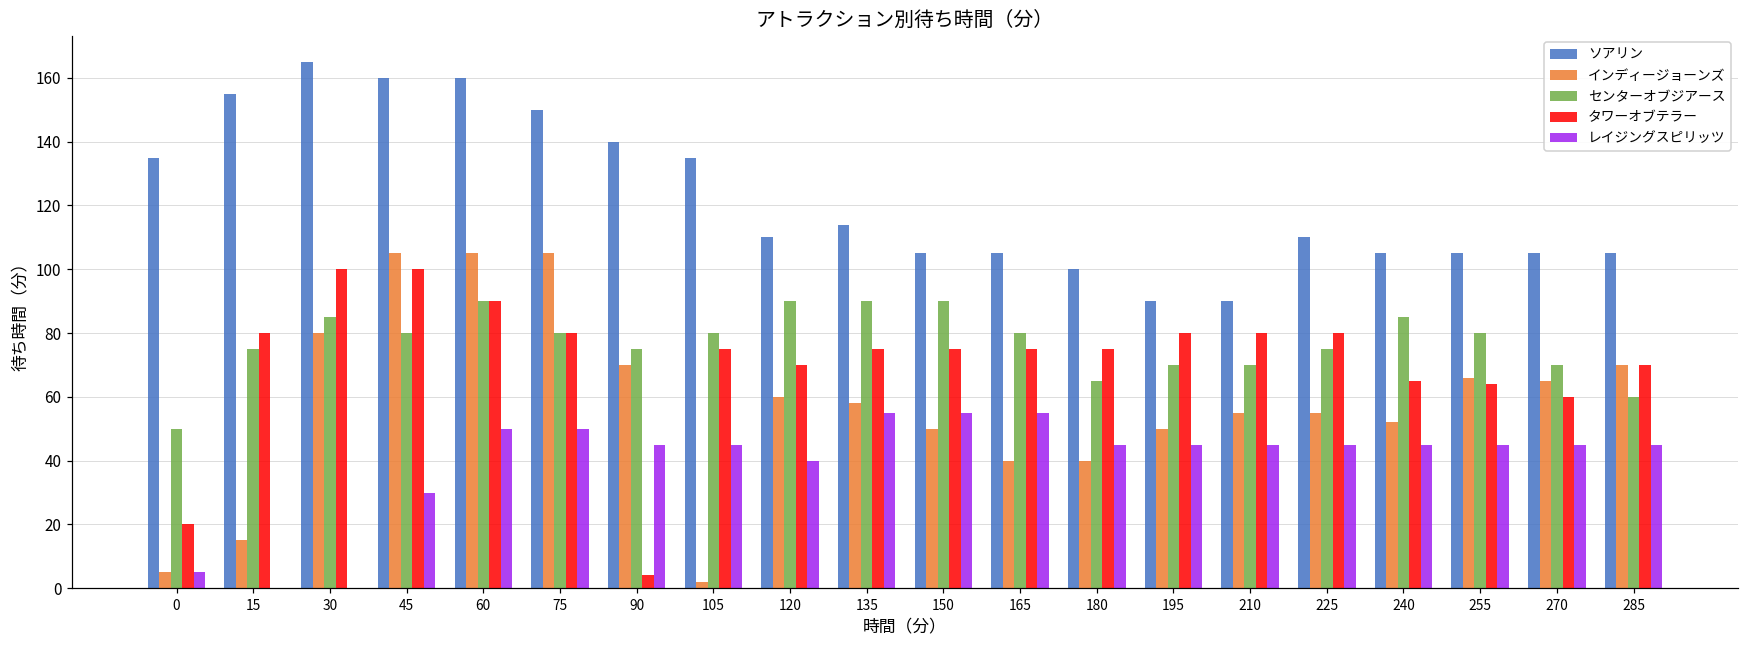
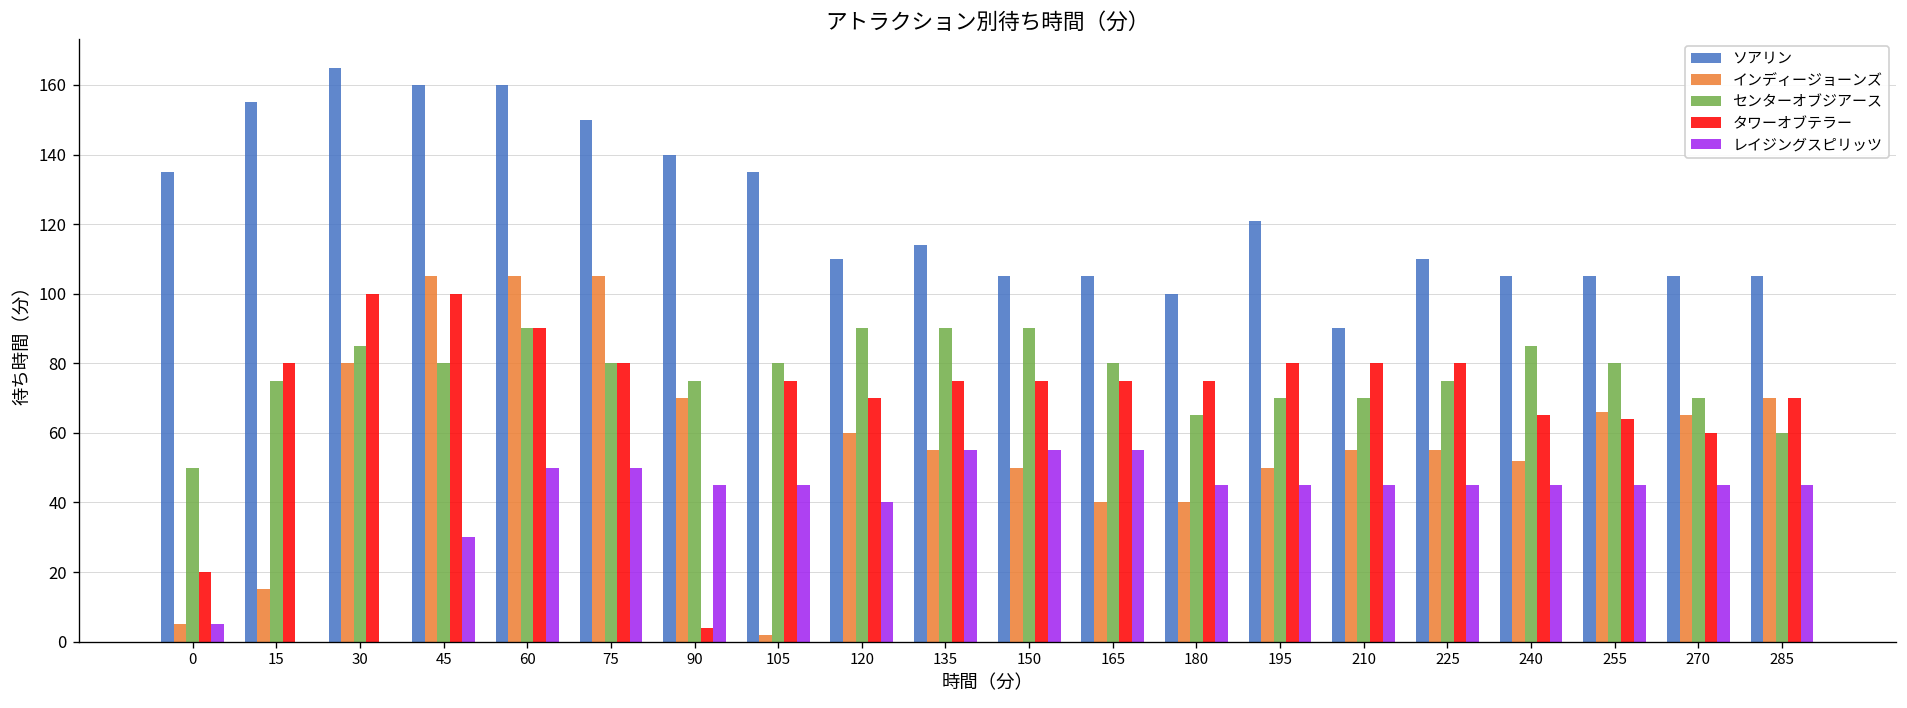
インディージョーンズ, 135: 58 -> 55
ソアリン, 195: 90 -> 121
